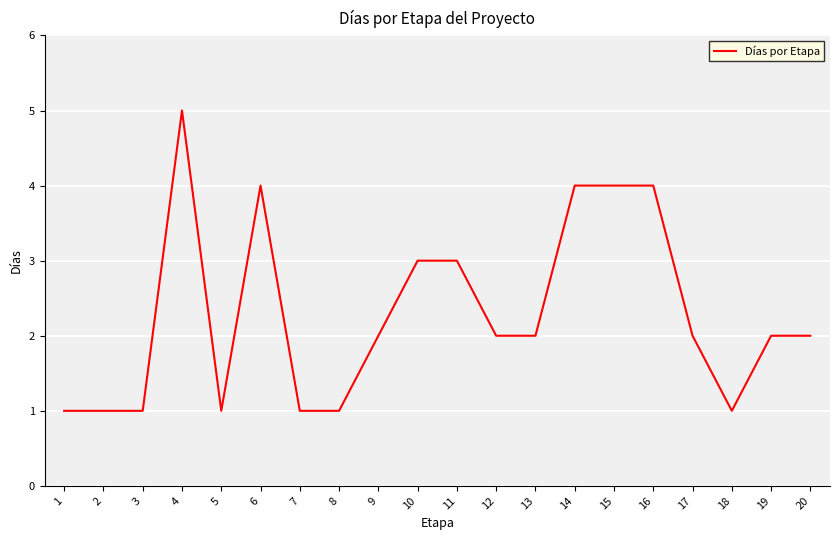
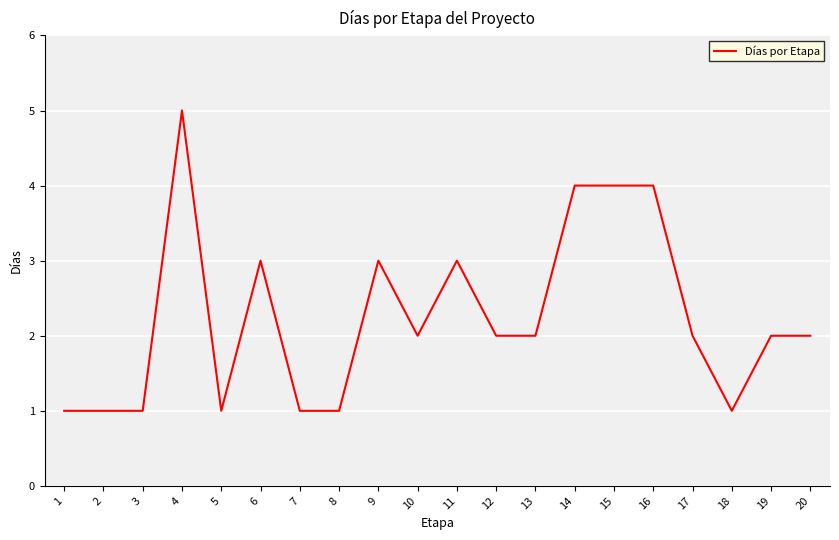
6: 4 -> 3
9: 2 -> 3
10: 3 -> 2
